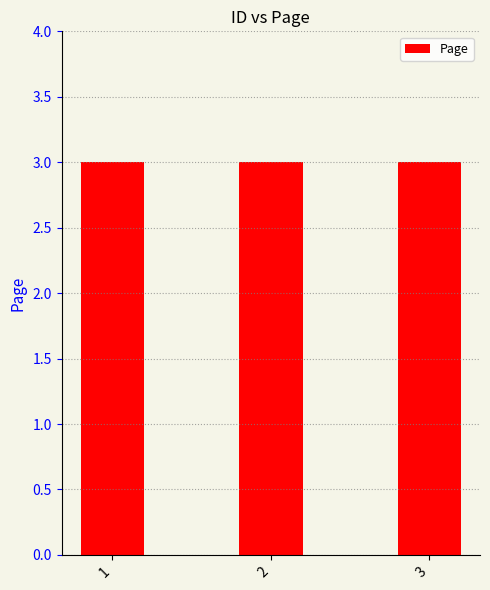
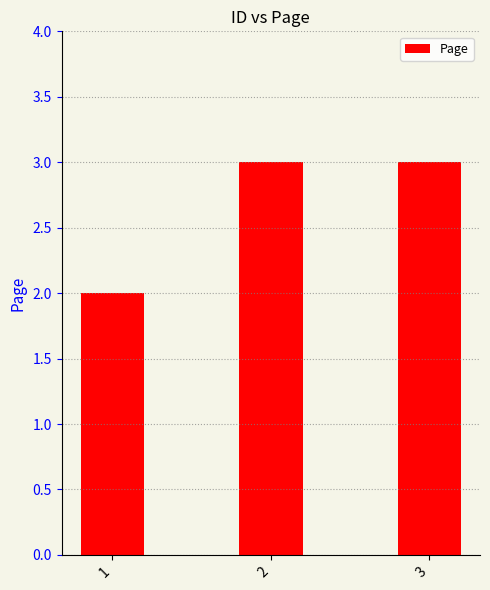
1: 3 -> 2
